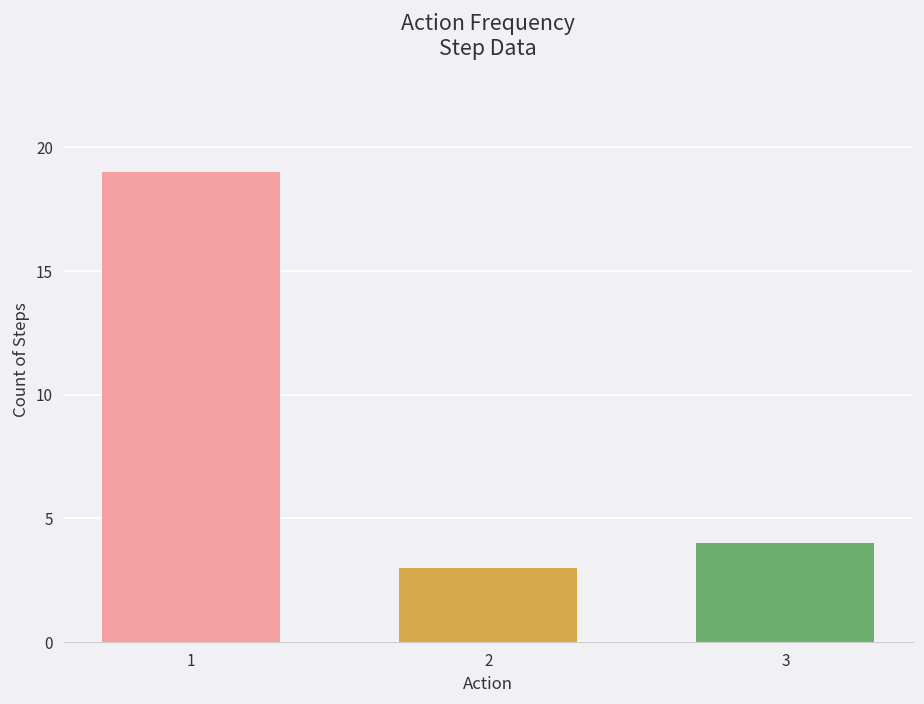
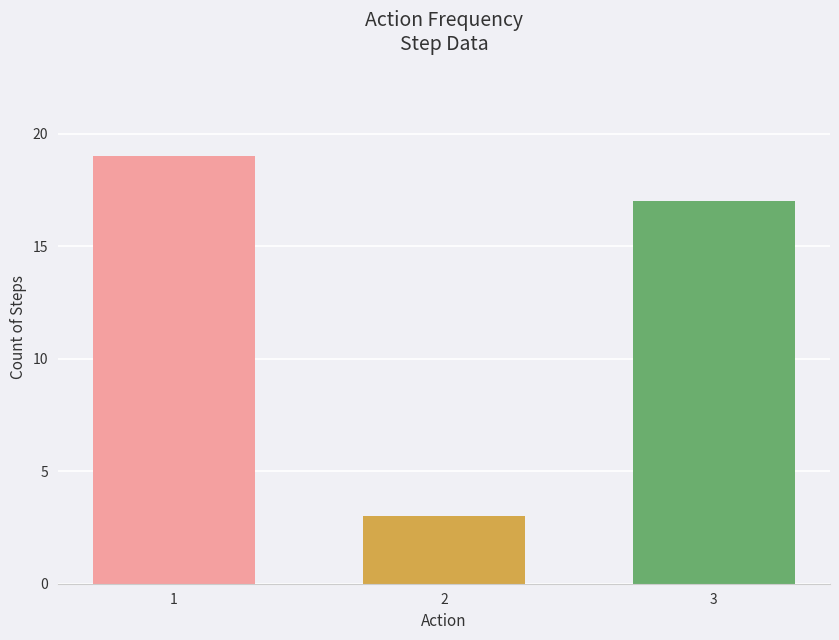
3: 4 -> 17
